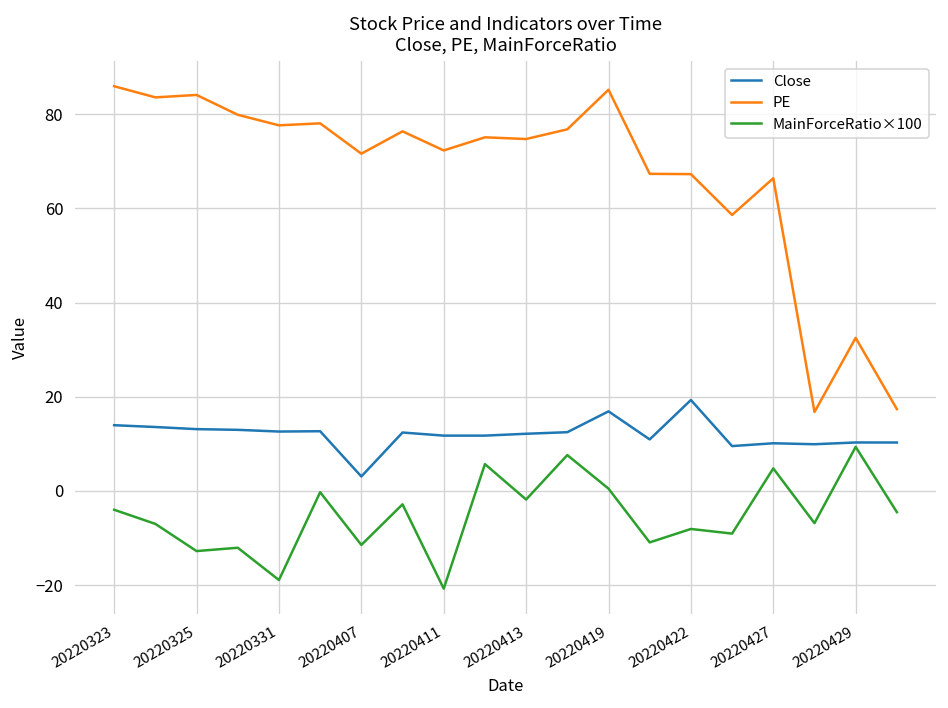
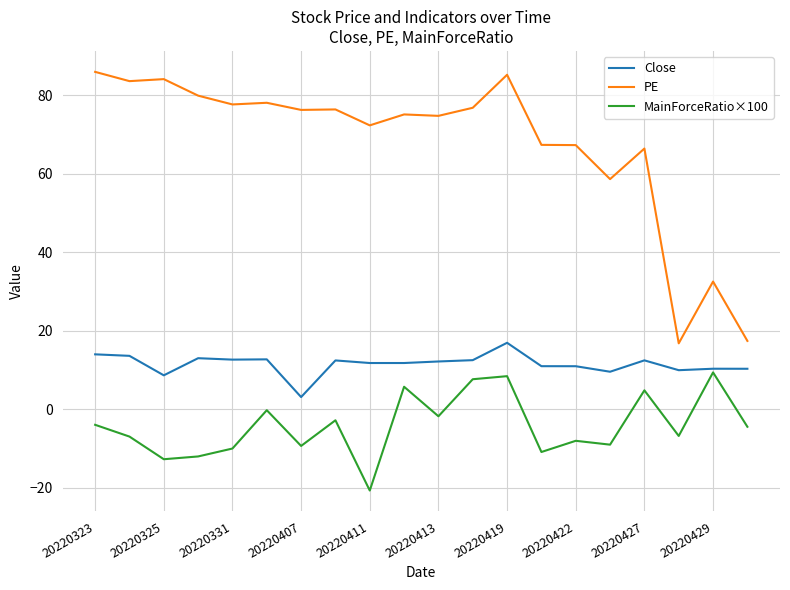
Close, 20220325: 13 -> 9
MainForceRatio×100, 20220331: -19 -> -10
PE, 20220407: 72 -> 76
MainForceRatio×100, 20220407: -11 -> -9
MainForceRatio×100, 20220419: 0 -> 8
Close, 20220422: 19 -> 11
Close, 20220427: 10 -> 12
